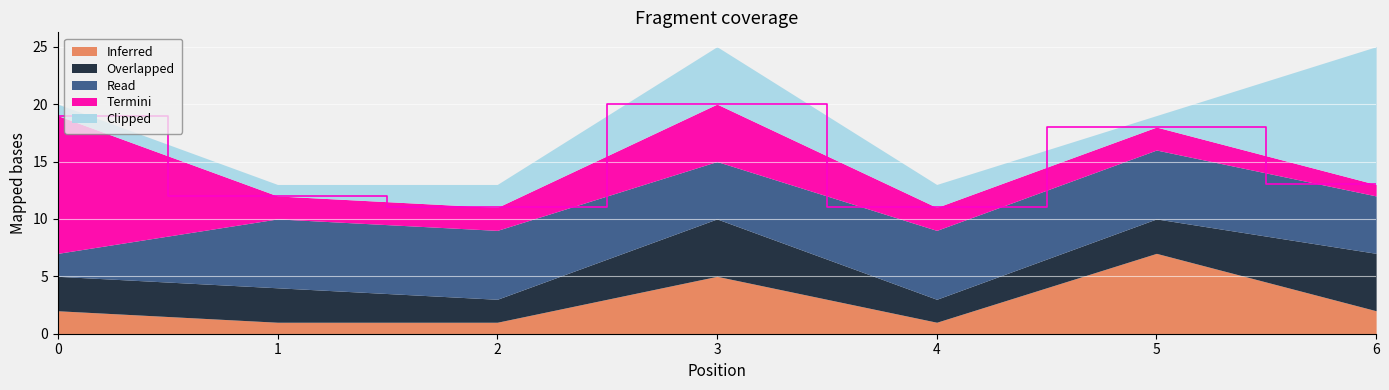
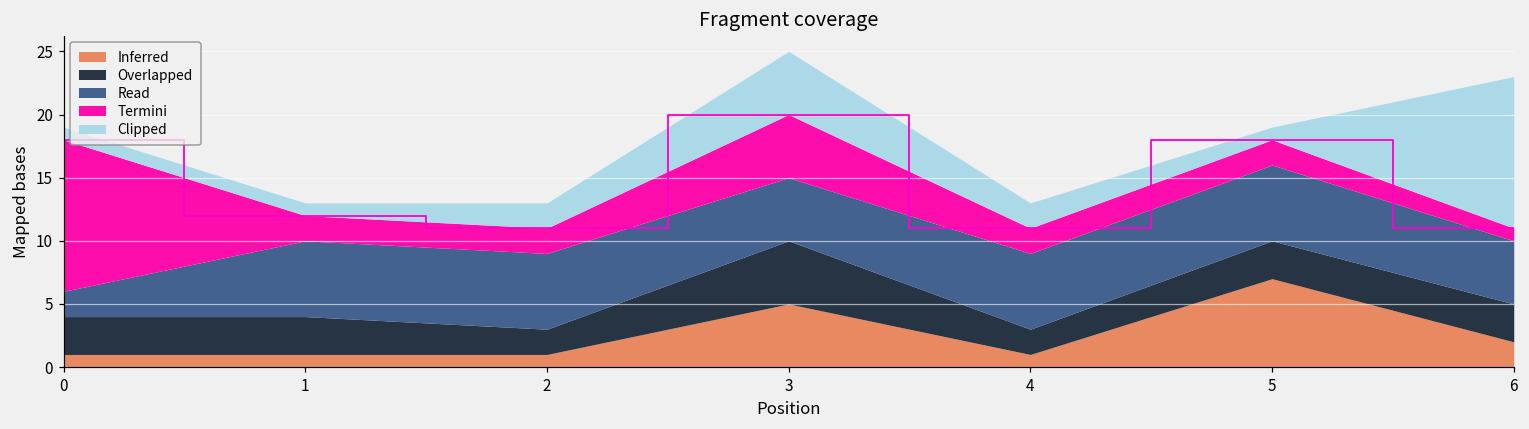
Inferred, 0: 2 -> 1
Overlapped, 6: 5 -> 3
